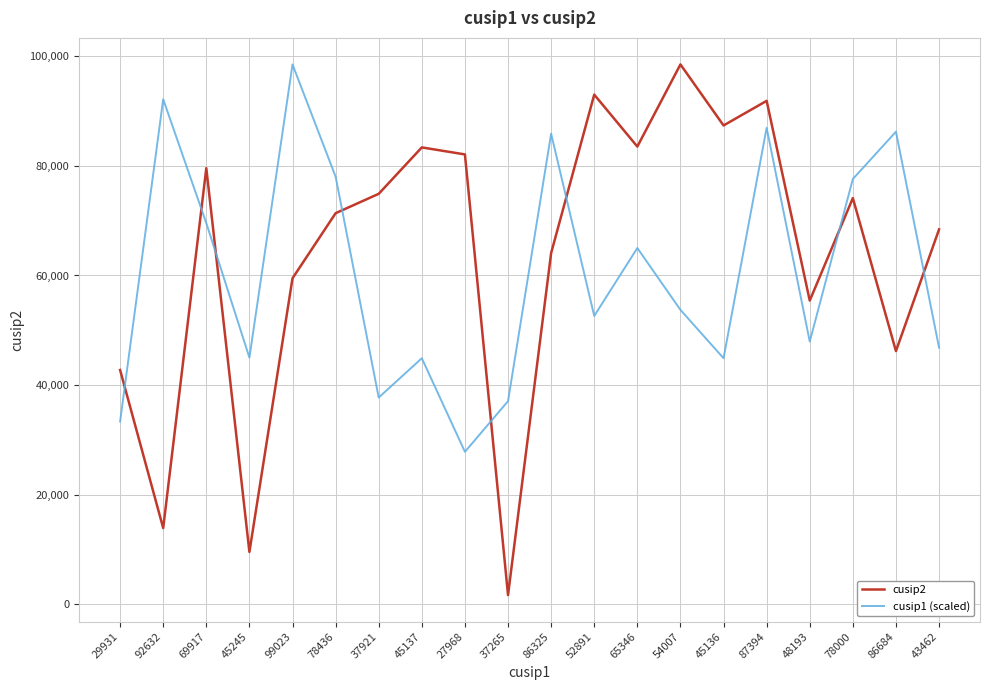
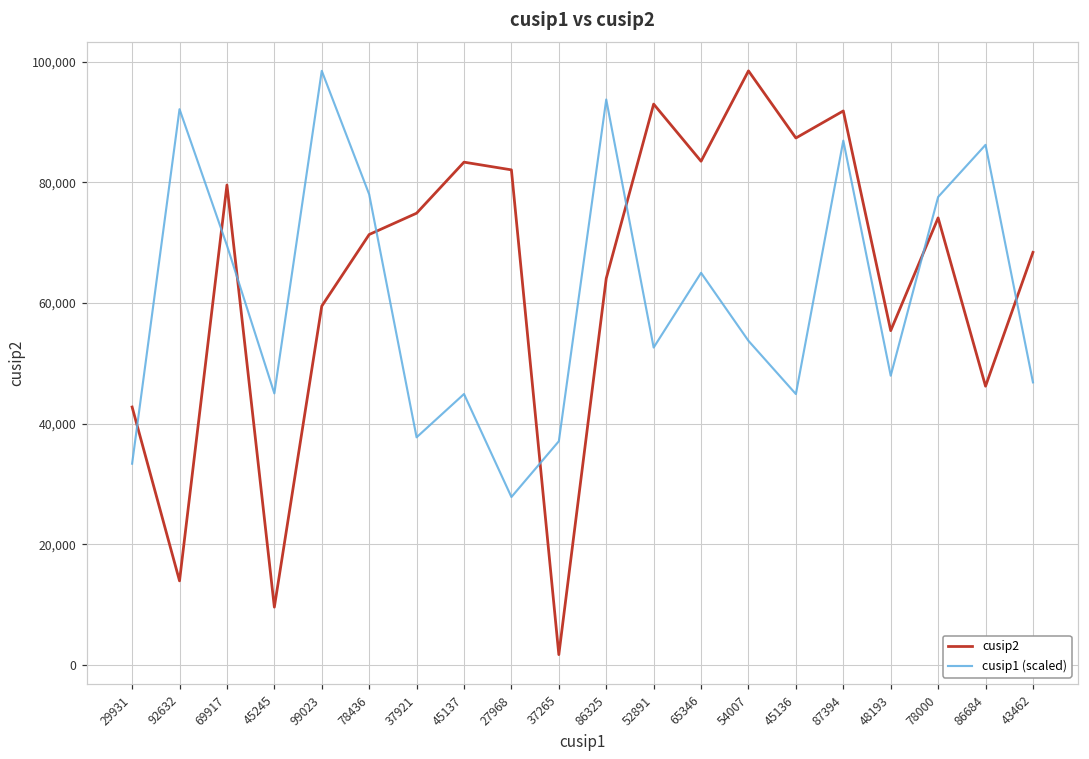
cusip1 (scaled), 86325: 86,000 -> 94,000
